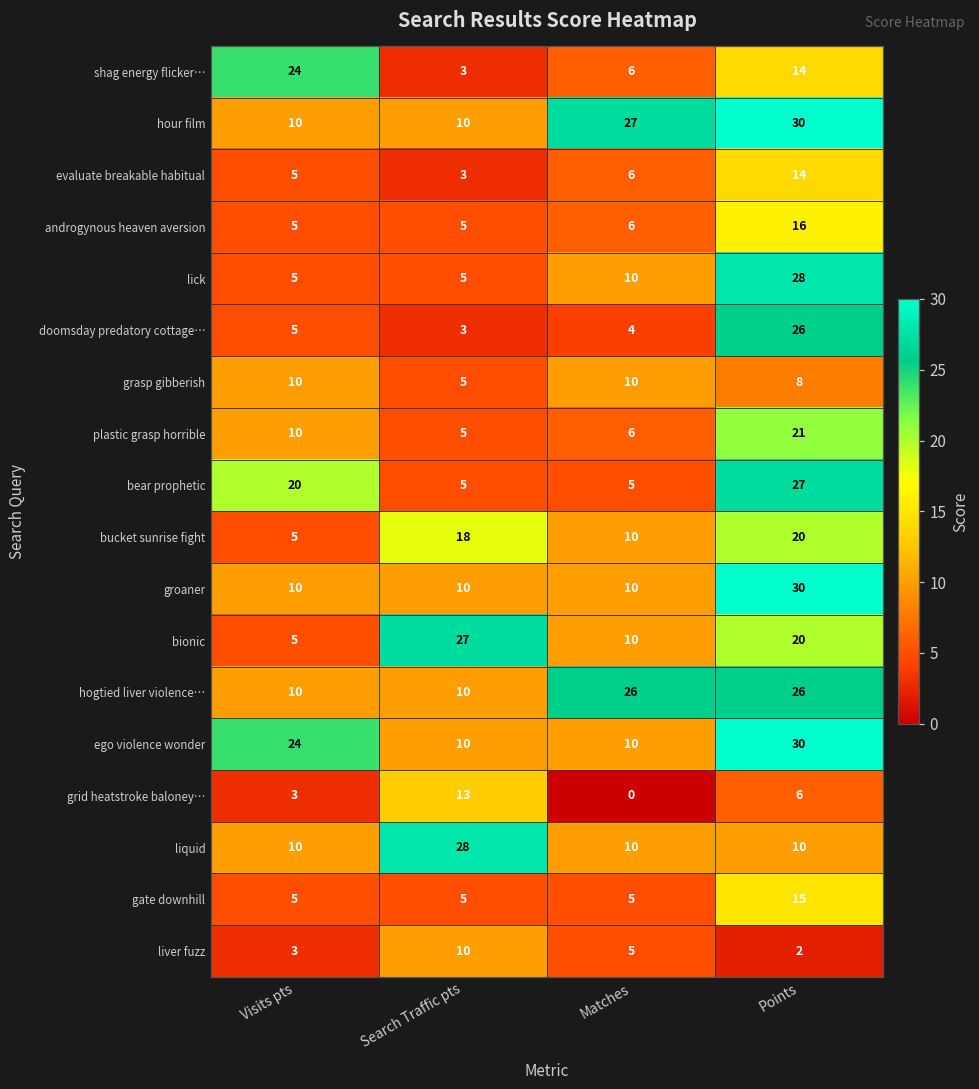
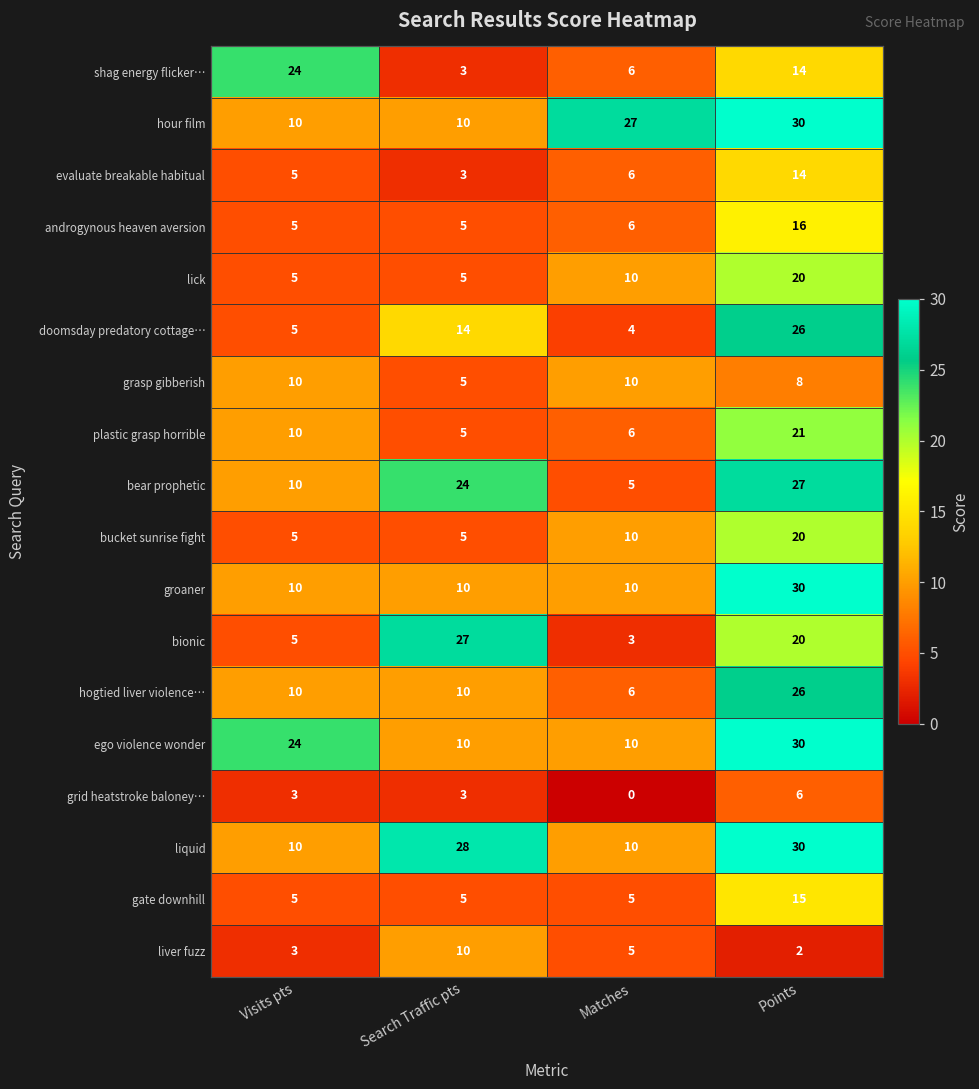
lick, Points: 28 -> 20
doomsday predatory cottage…, Search Traffic pts: 3 -> 14
bear prophetic, Visits pts: 20 -> 10
bear prophetic, Search Traffic pts: 5 -> 24
bucket sunrise fight, Search Traffic pts: 18 -> 5
bionic, Matches: 10 -> 3
hogtied liver violence…, Matches: 26 -> 6
grid heatstroke baloney…, Search Traffic pts: 13 -> 3
liquid, Points: 10 -> 30
